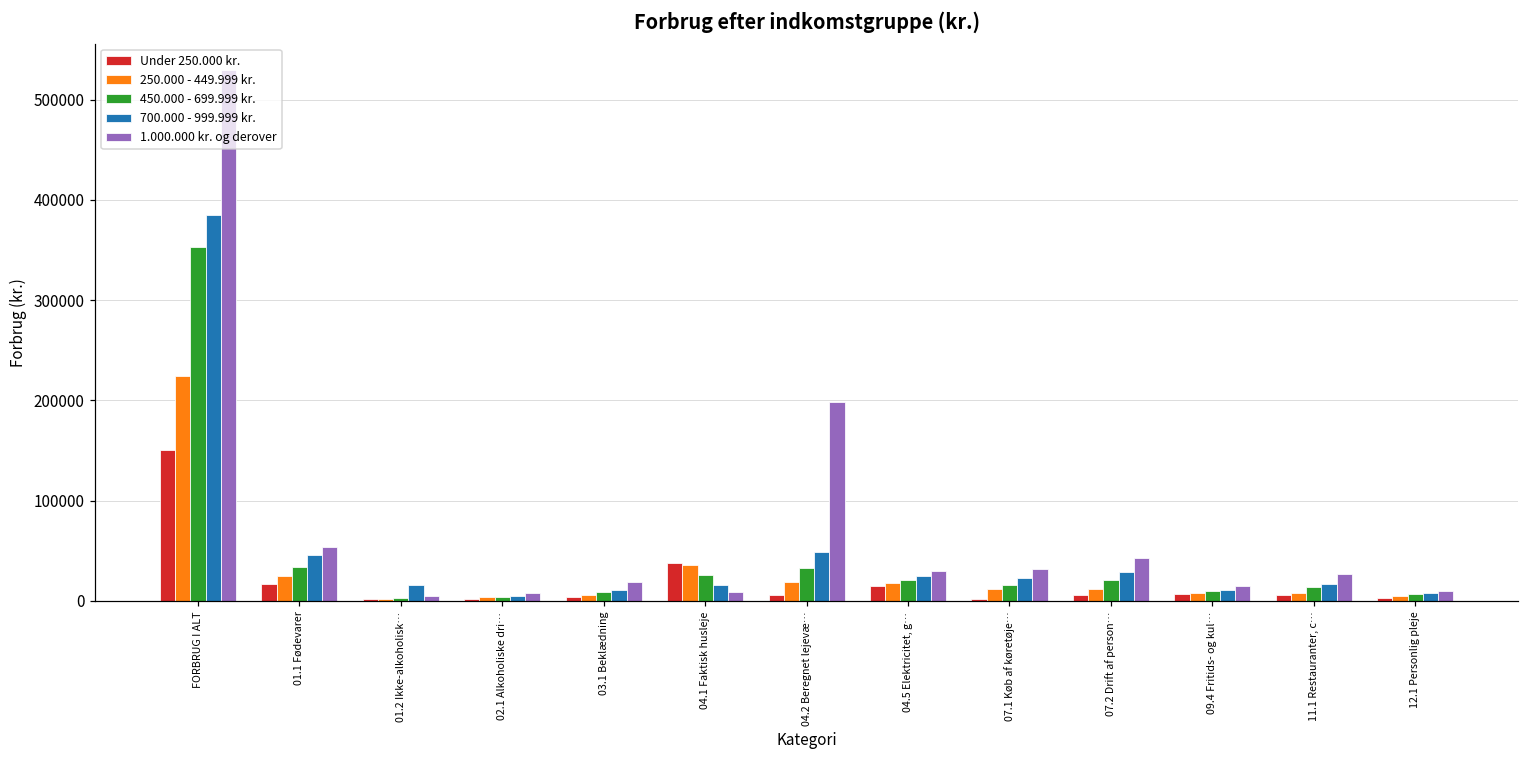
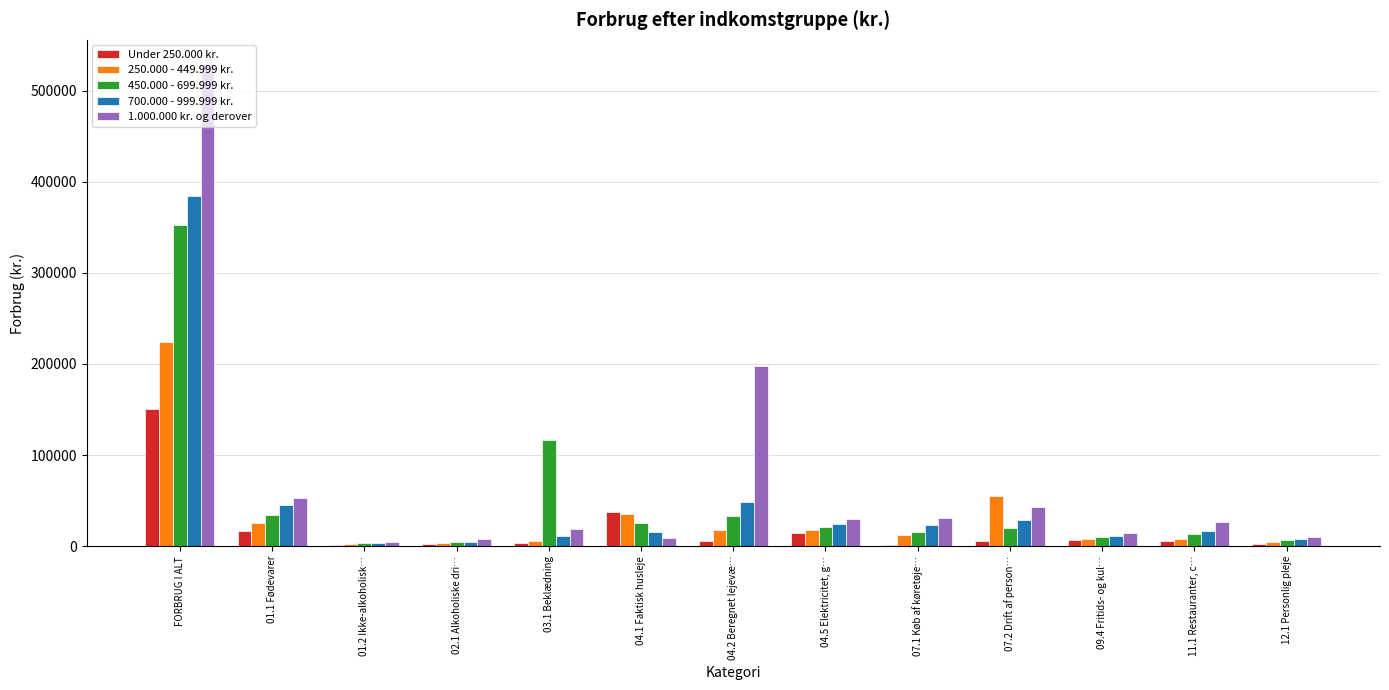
700.000 - 999.999 kr., 01.2 Ikke-alkoholisk…: 20000 -> 0
450.000 - 699.999 kr., 03.1 Beklædning: 10000 -> 120000
250.000 - 449.999 kr., 07.2 Drift af person…: 10000 -> 60000
